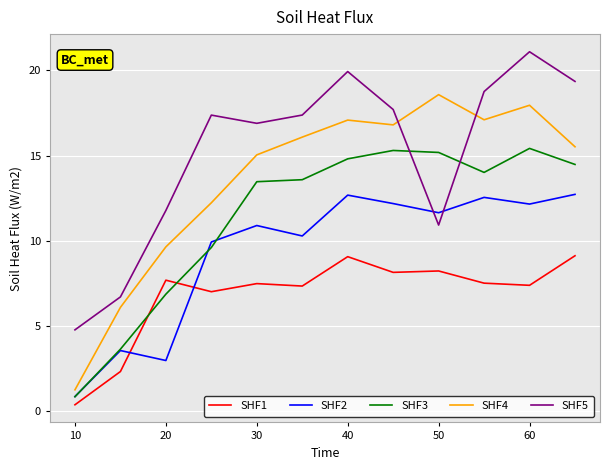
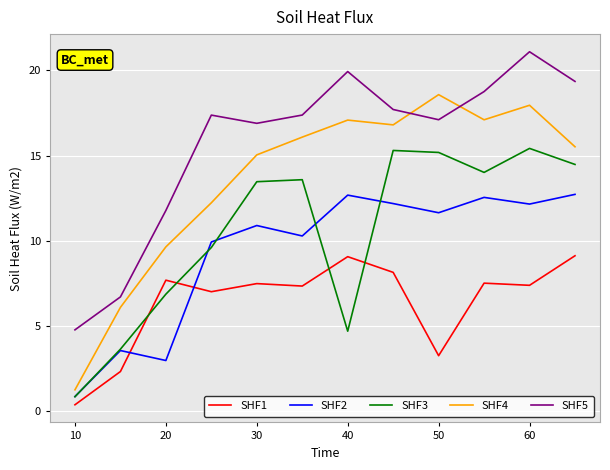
SHF3, 40: 14.8 -> 4.7
SHF1, 50: 8.2 -> 3.3
SHF5, 50: 10.9 -> 17.1
